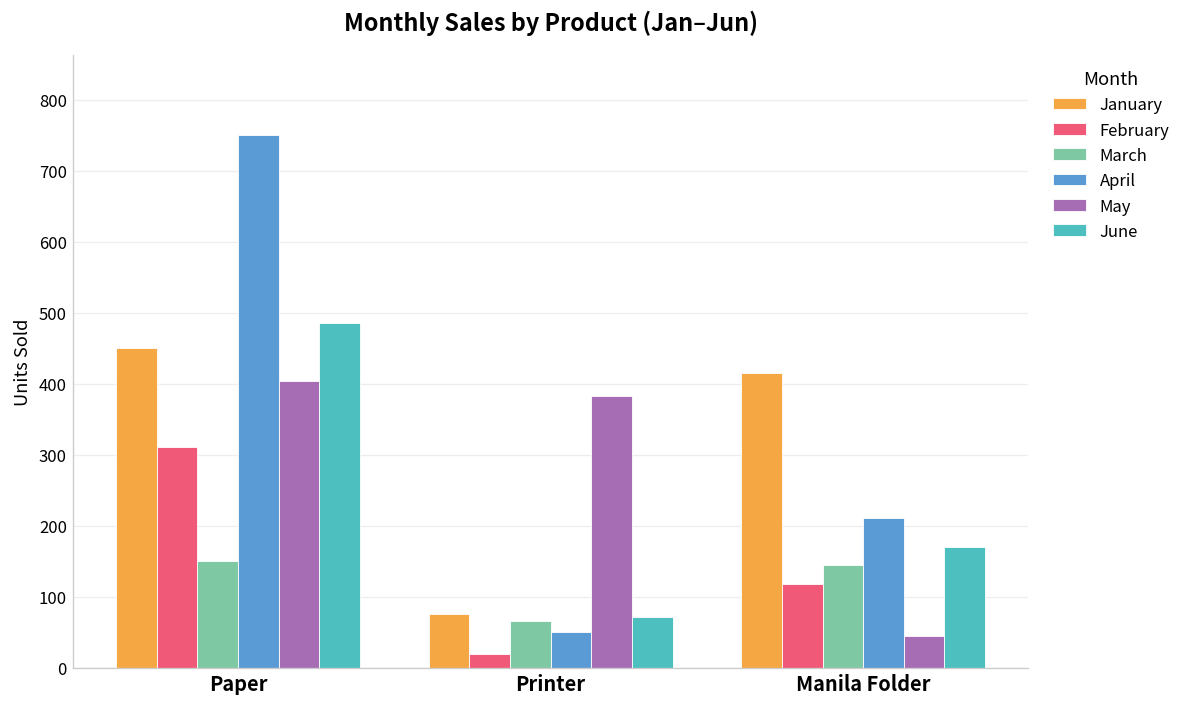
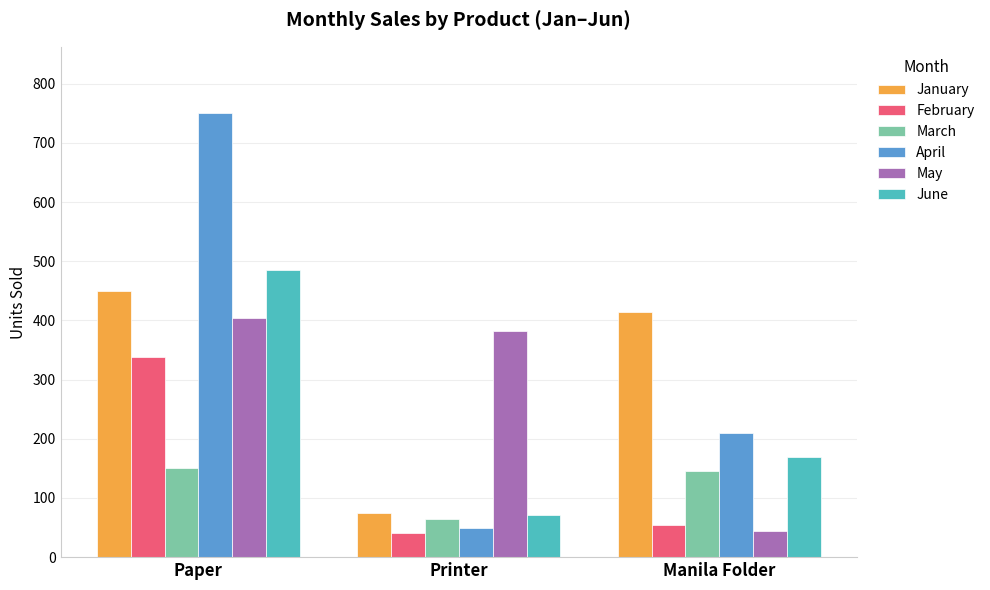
February, Paper: 310 -> 340
February, Printer: 20 -> 40
February, Manila Folder: 120 -> 50
